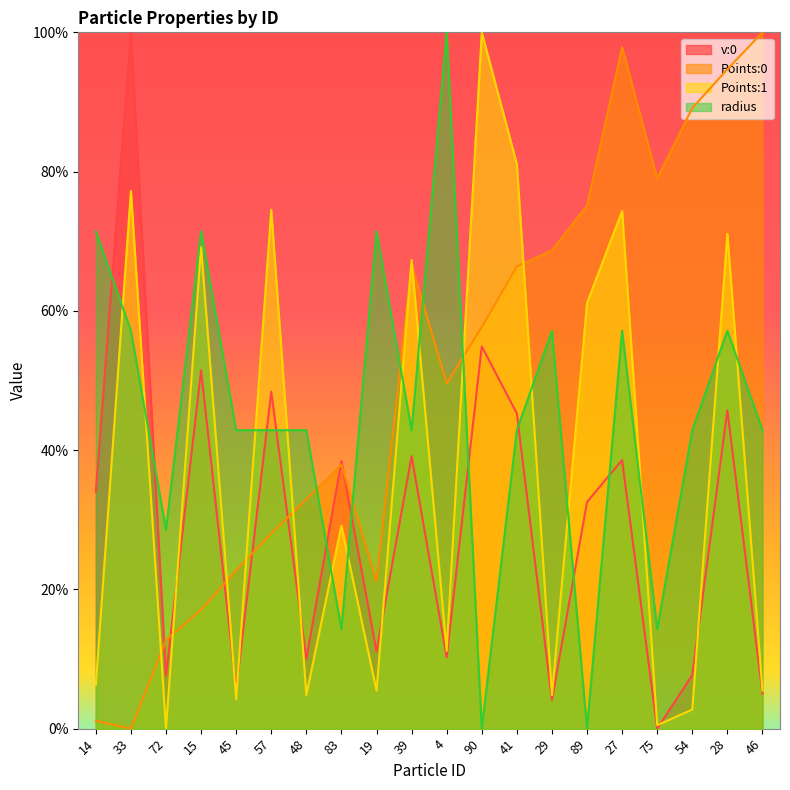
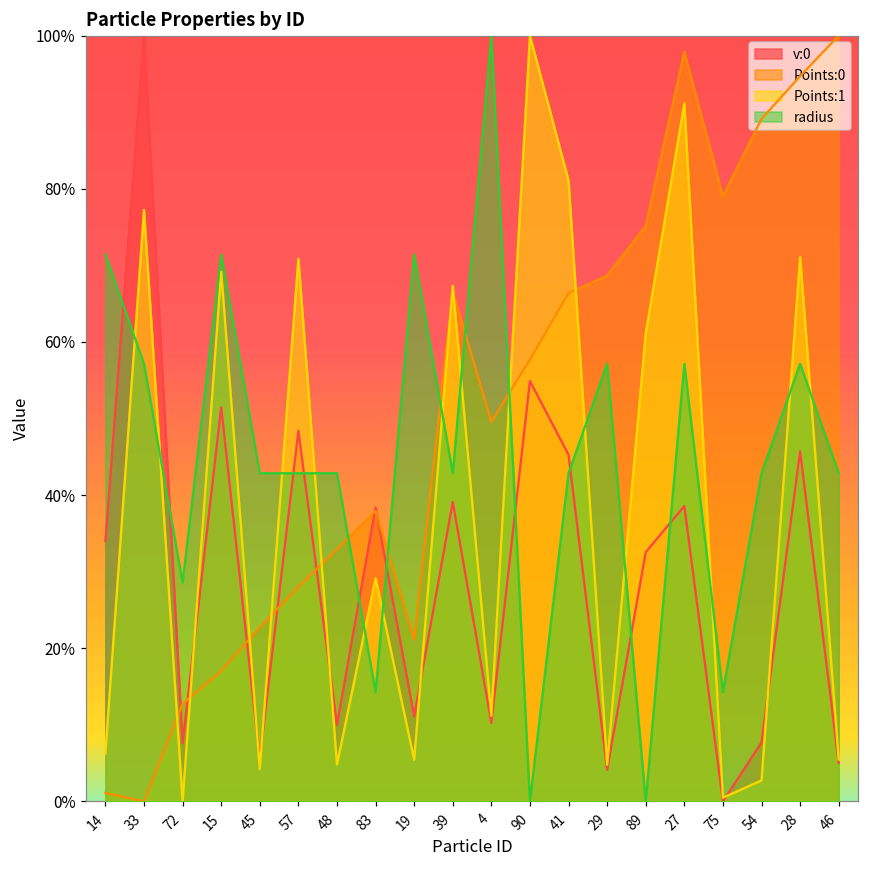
Points:1, 57: 75% -> 71%
Points:1, 27: 74% -> 91%
